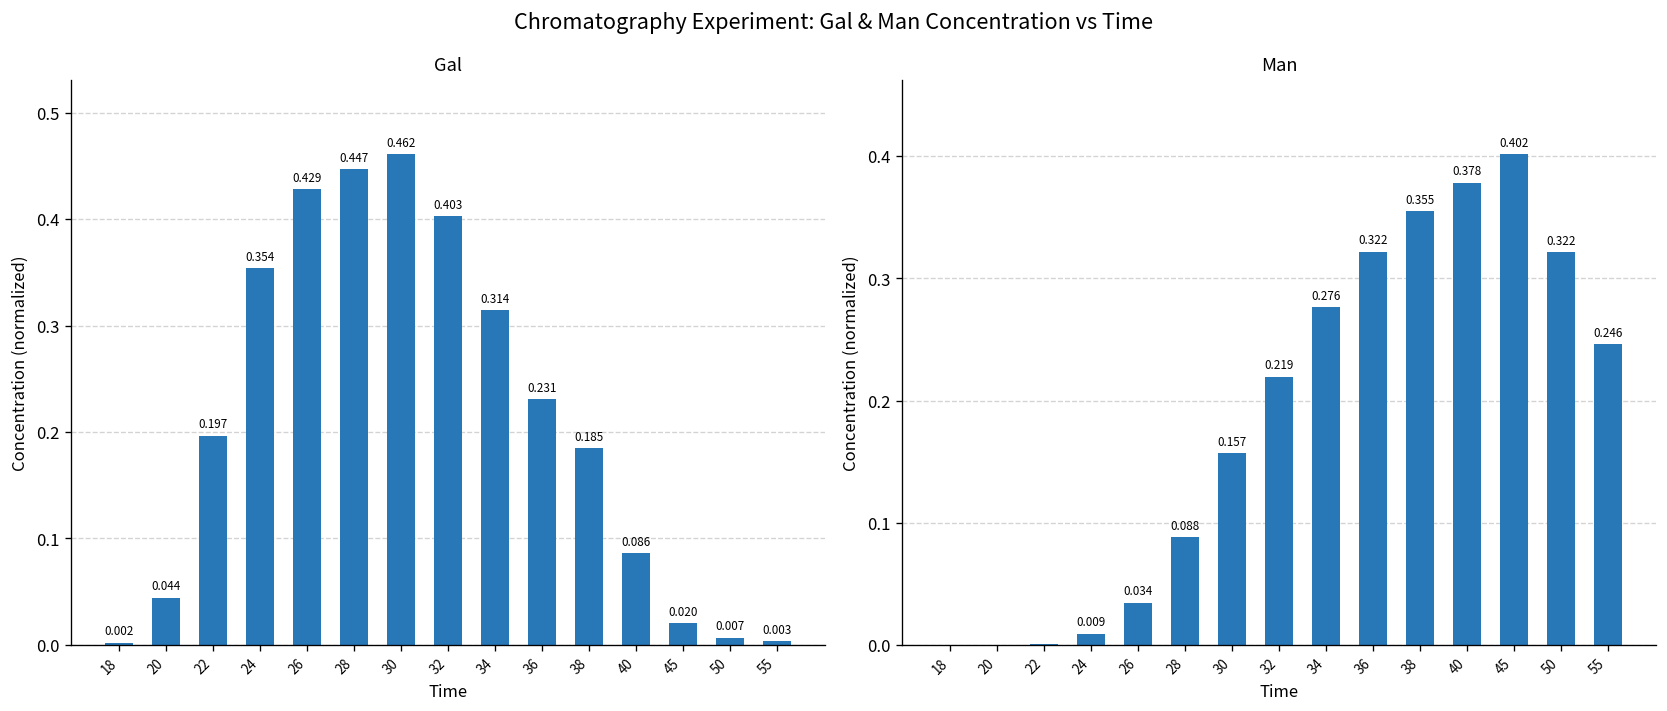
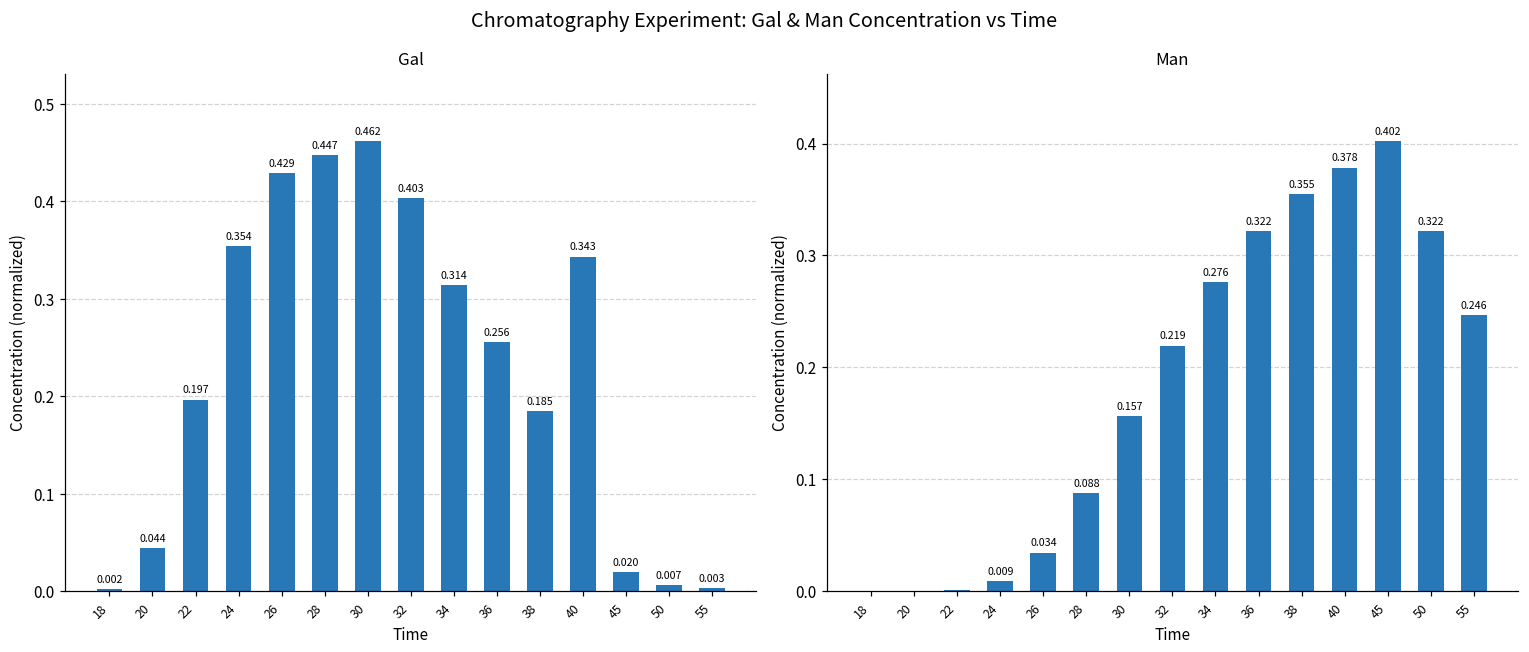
Gal, 36: 0.231 -> 0.256
Gal, 40: 0.086 -> 0.343
